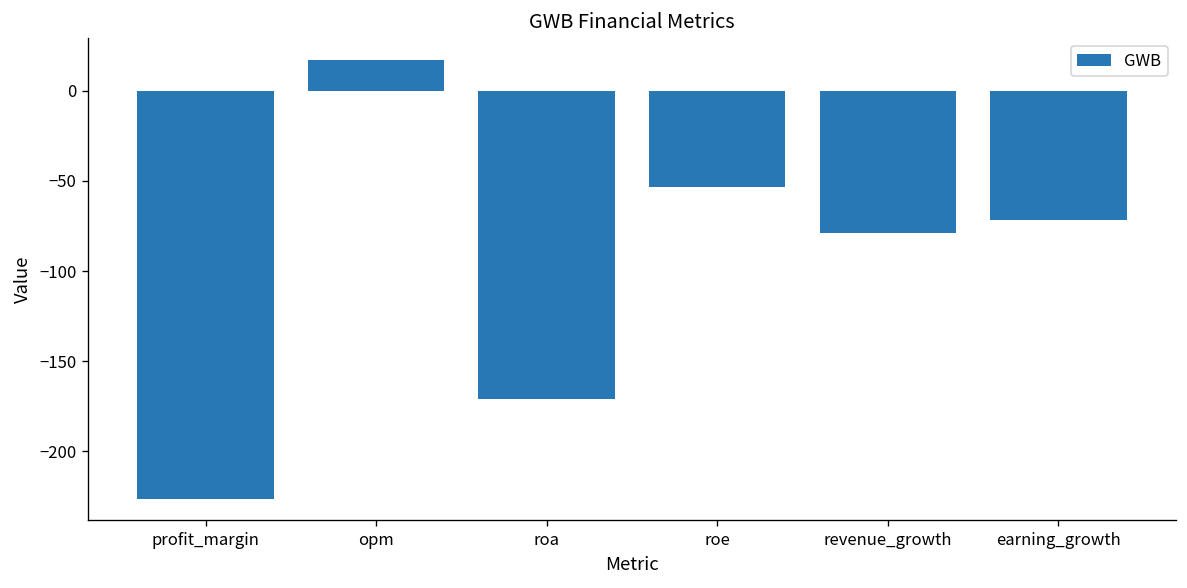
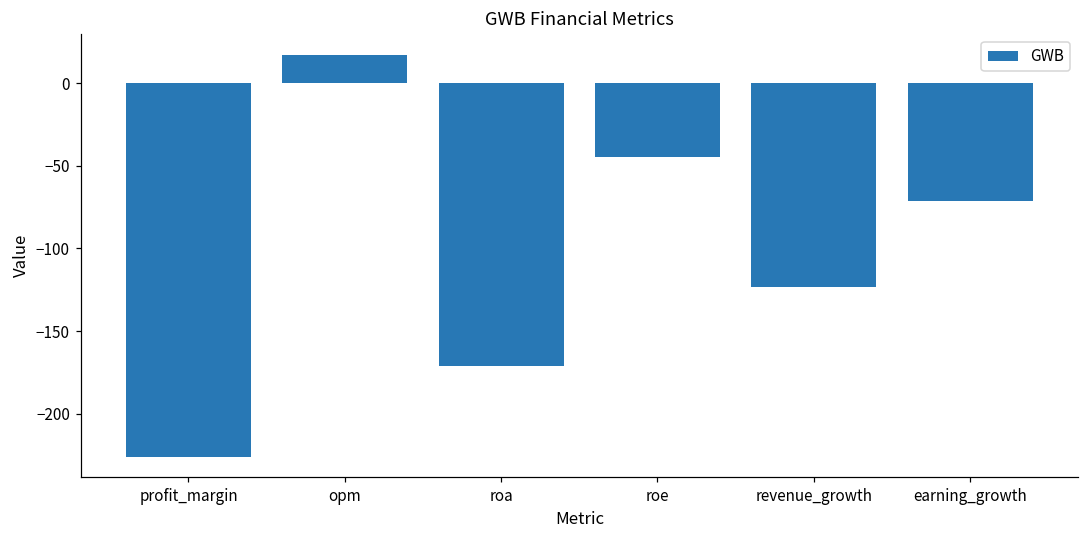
roe: -54 -> -44
revenue_growth: -79 -> -123
